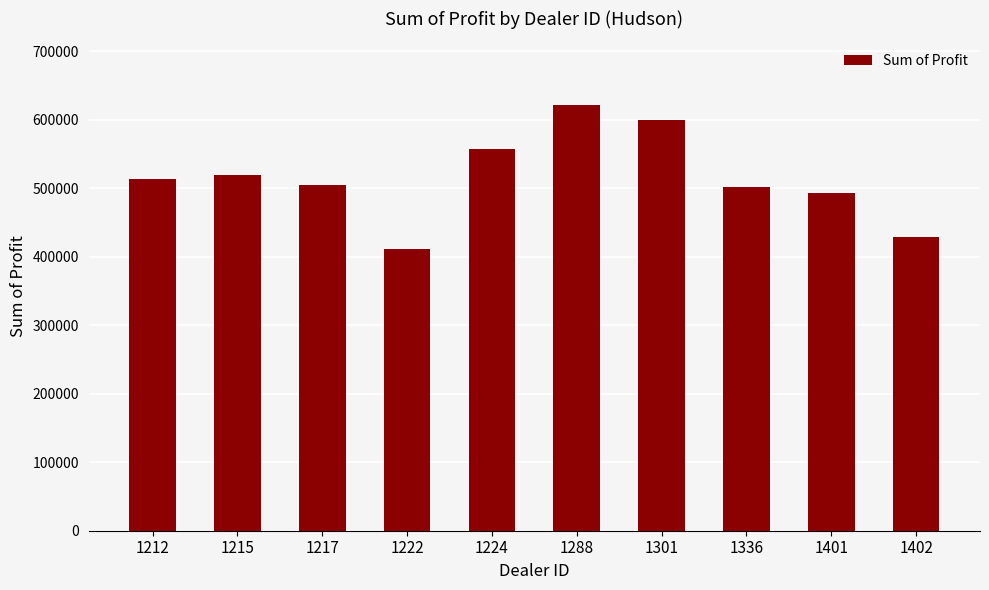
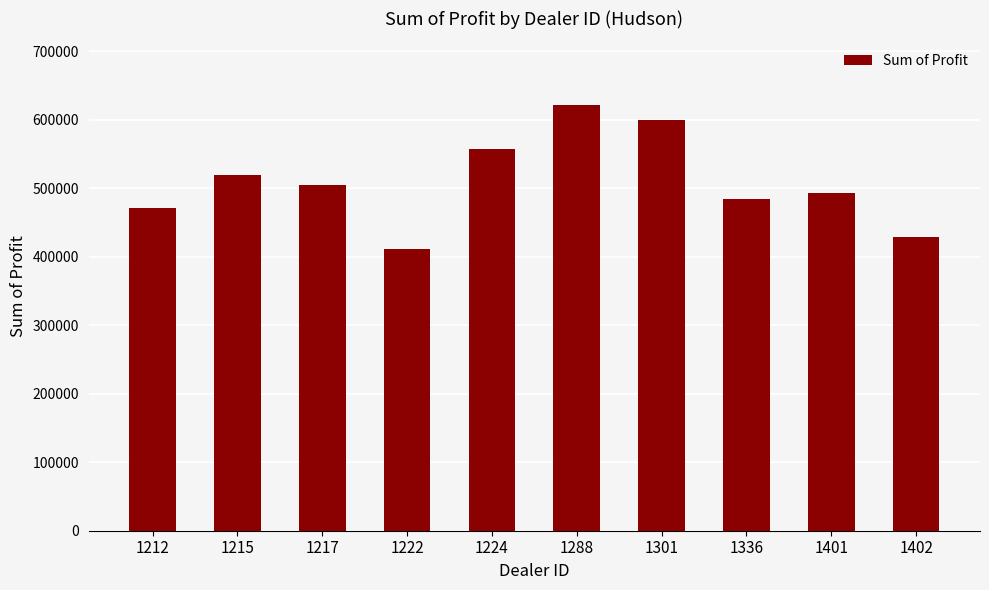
1212: 510000 -> 470000
1336: 500000 -> 480000
